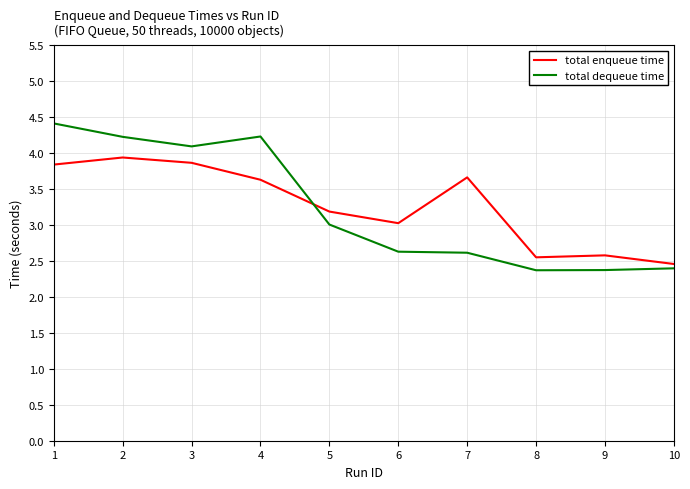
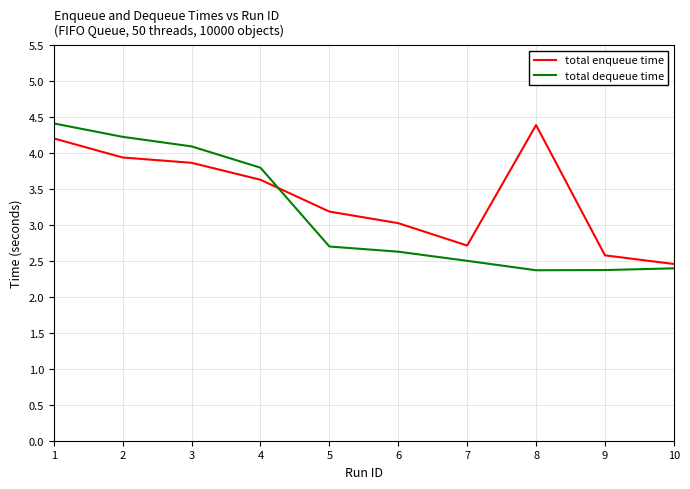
total enqueue time, 1: 3.8 -> 4.2
total dequeue time, 4: 4.2 -> 3.8
total dequeue time, 5: 3.0 -> 2.7
total enqueue time, 7: 3.7 -> 2.7
total dequeue time, 7: 2.6 -> 2.5
total enqueue time, 8: 2.6 -> 4.4
